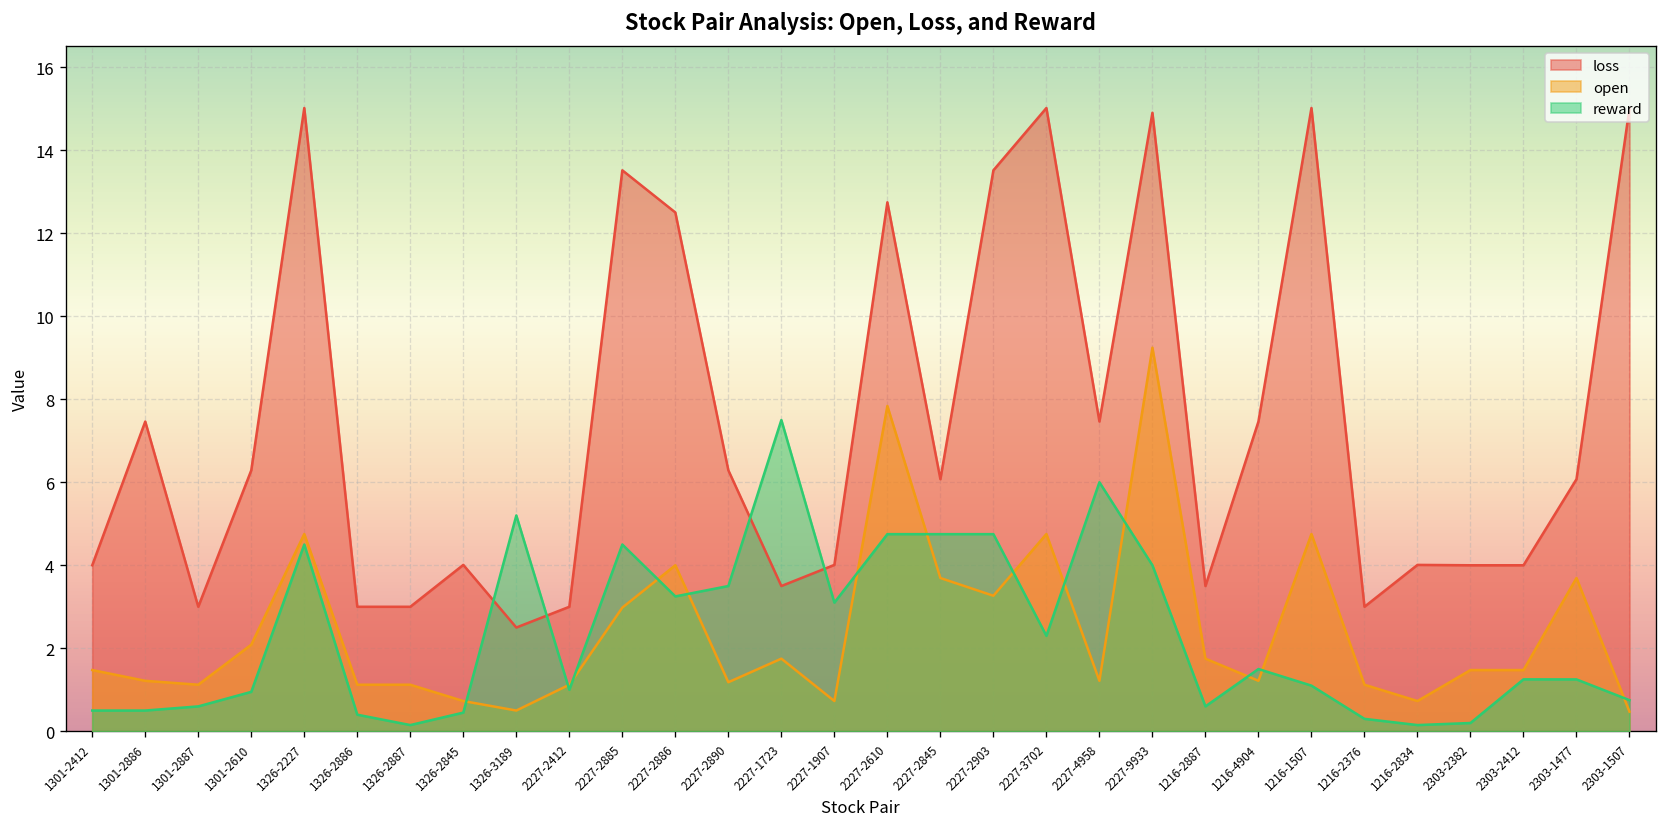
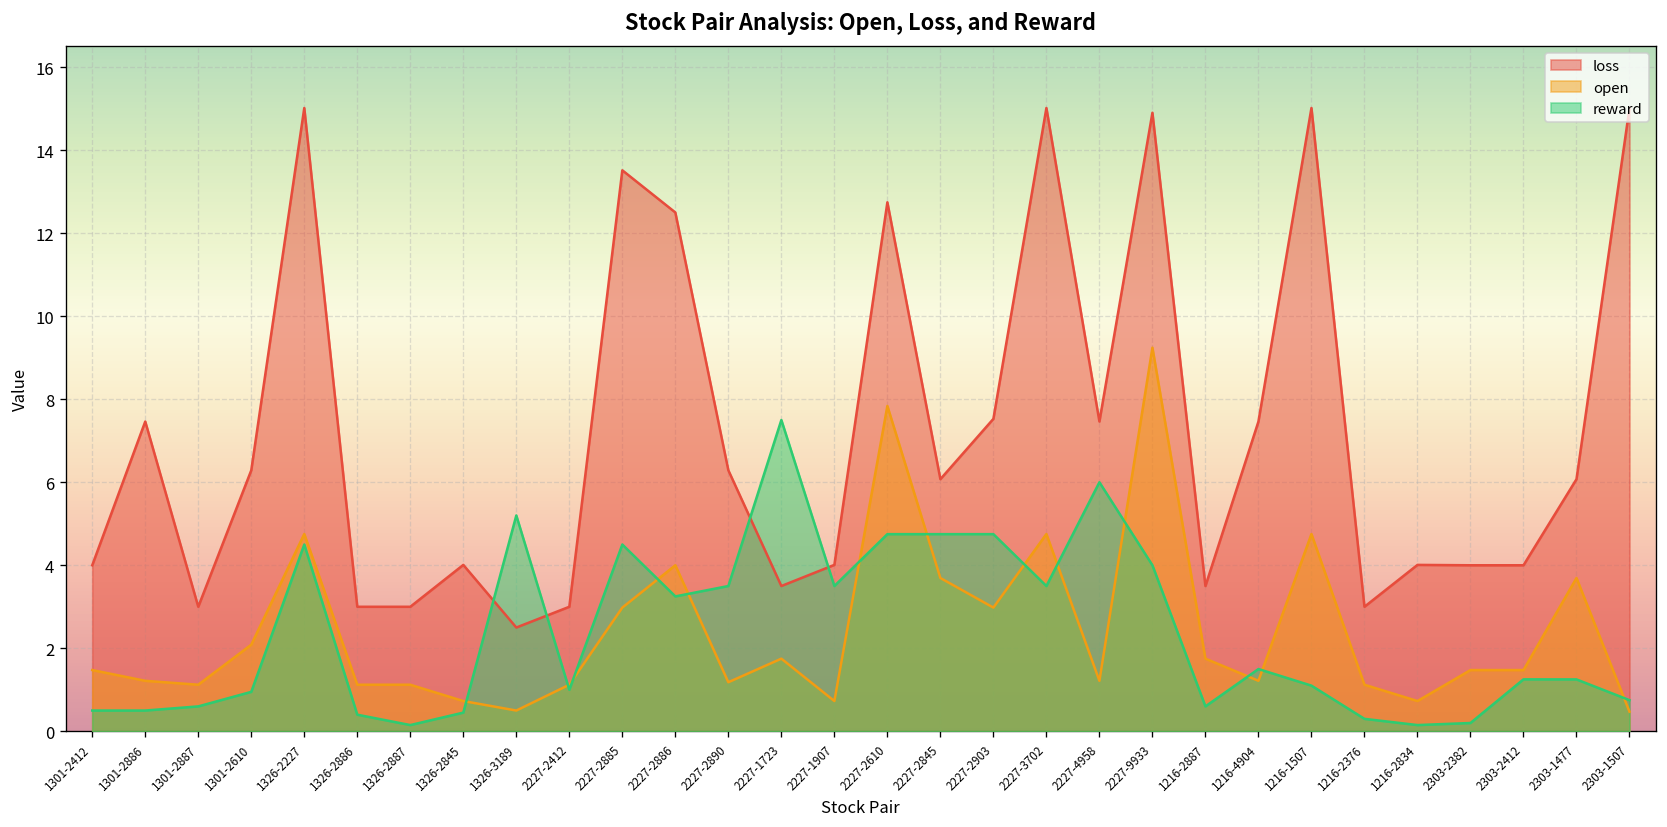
reward, 2227-1907: 3.1 -> 3.5
loss, 2227-2903: 13.5 -> 7.5
open, 2227-2903: 3.3 -> 3.0
reward, 2227-3702: 2.3 -> 3.5
